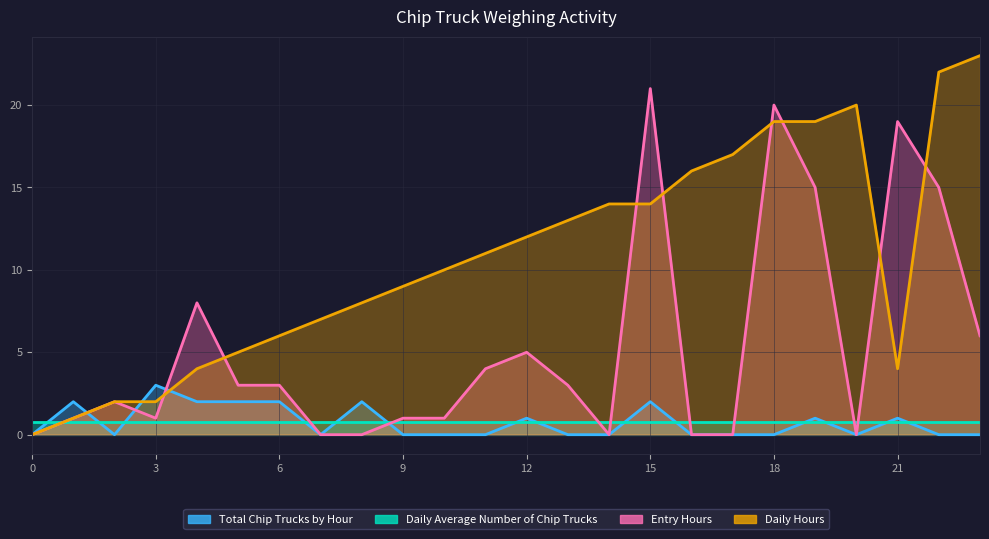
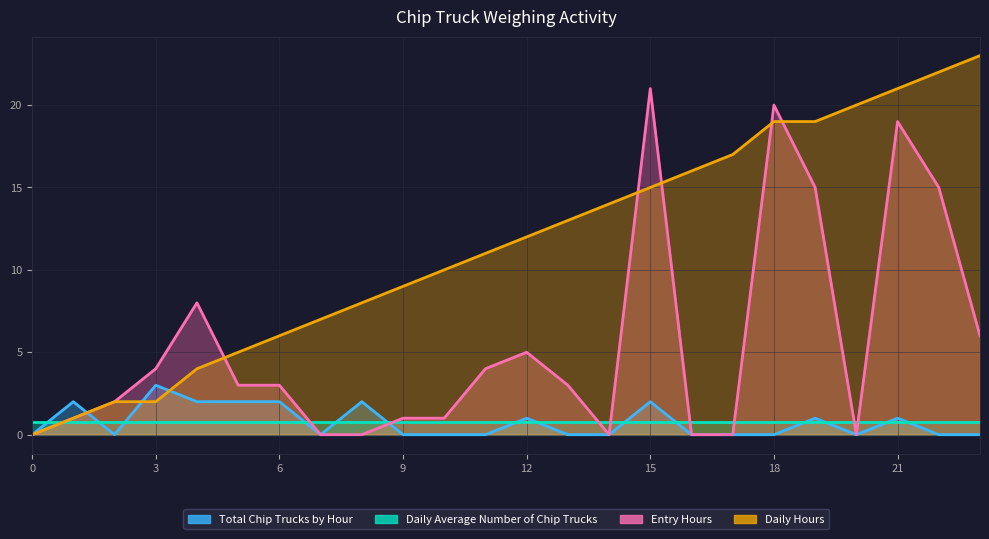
Entry Hours, 3: 1 -> 4
Daily Hours, 15: 14 -> 15
Daily Hours, 21: 4 -> 21
